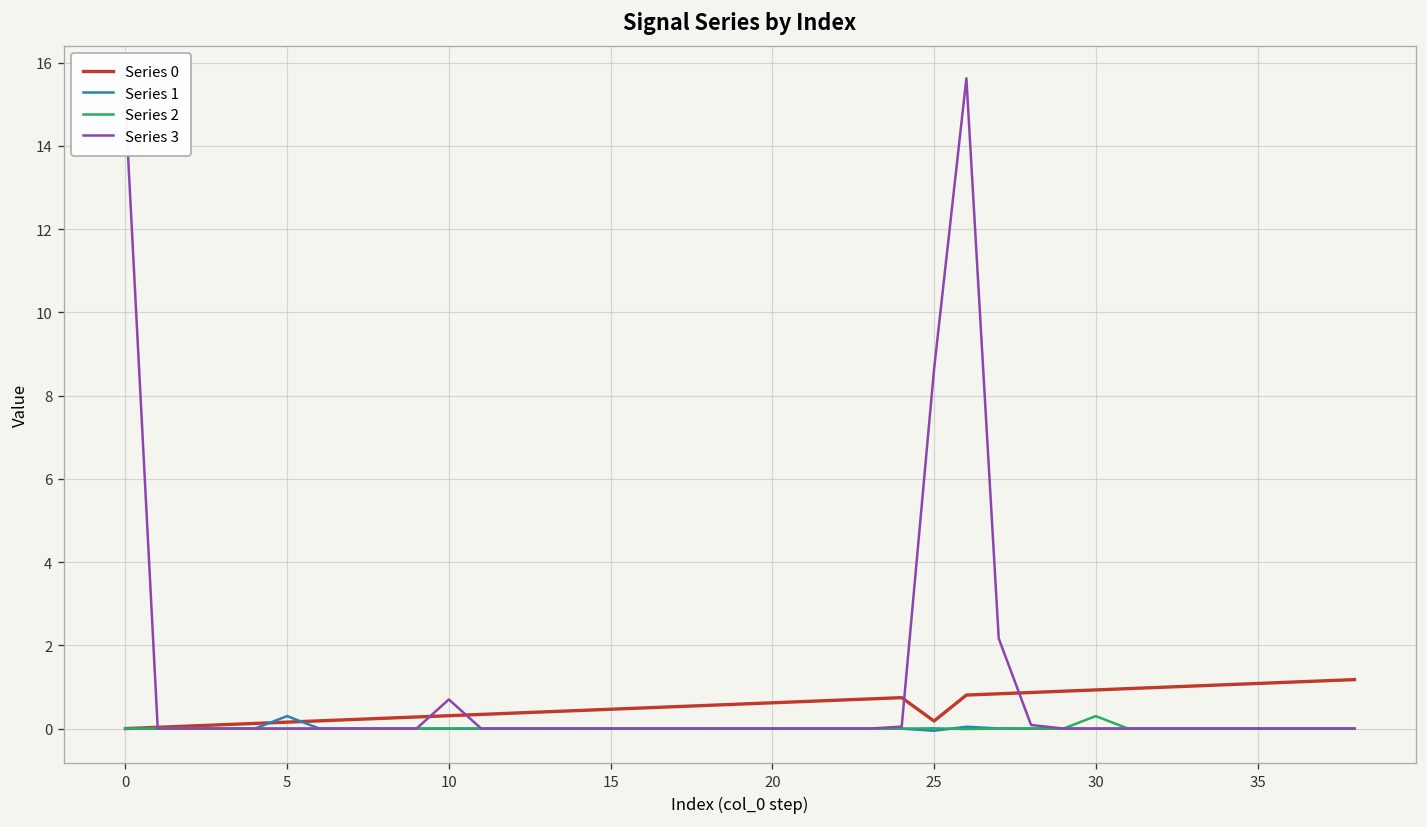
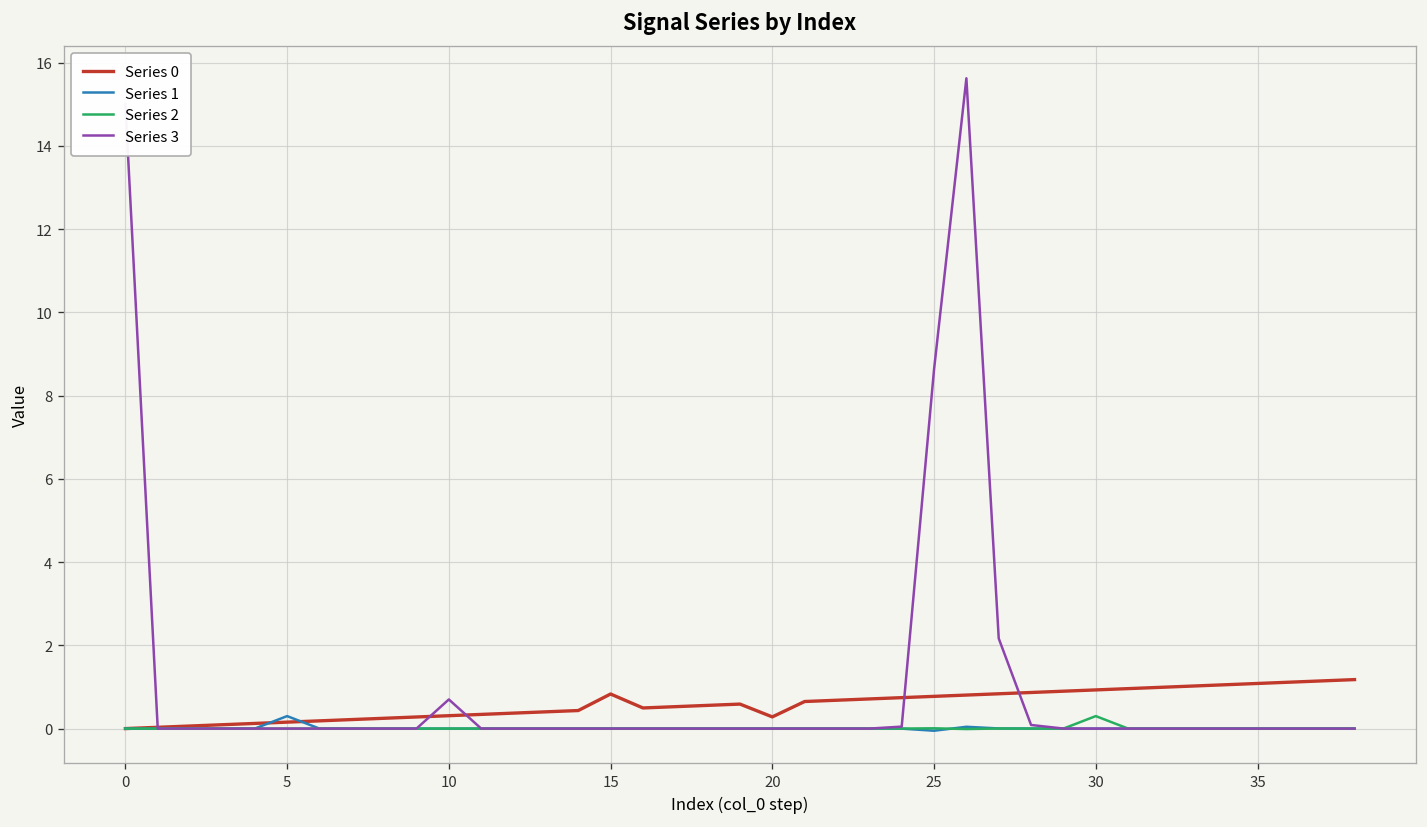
Series 0, 15: 0.5 -> 0.8
Series 0, 20: 0.6 -> 0.3
Series 0, 25: 0.2 -> 0.8
